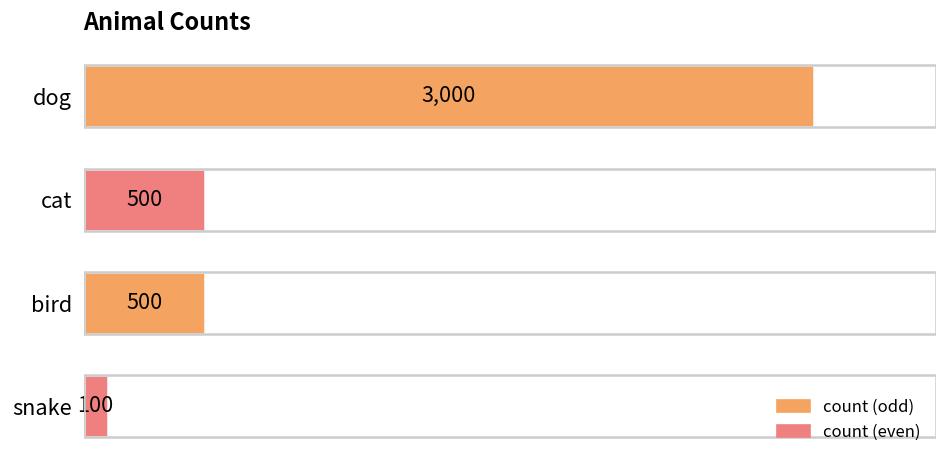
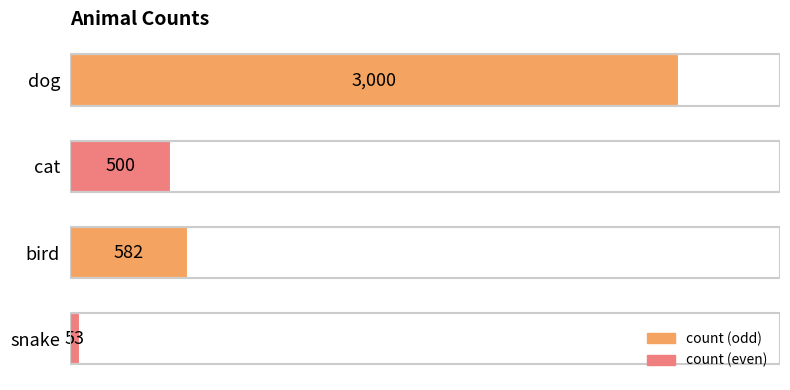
bird: 500 -> 582
snake: 100 -> 53
